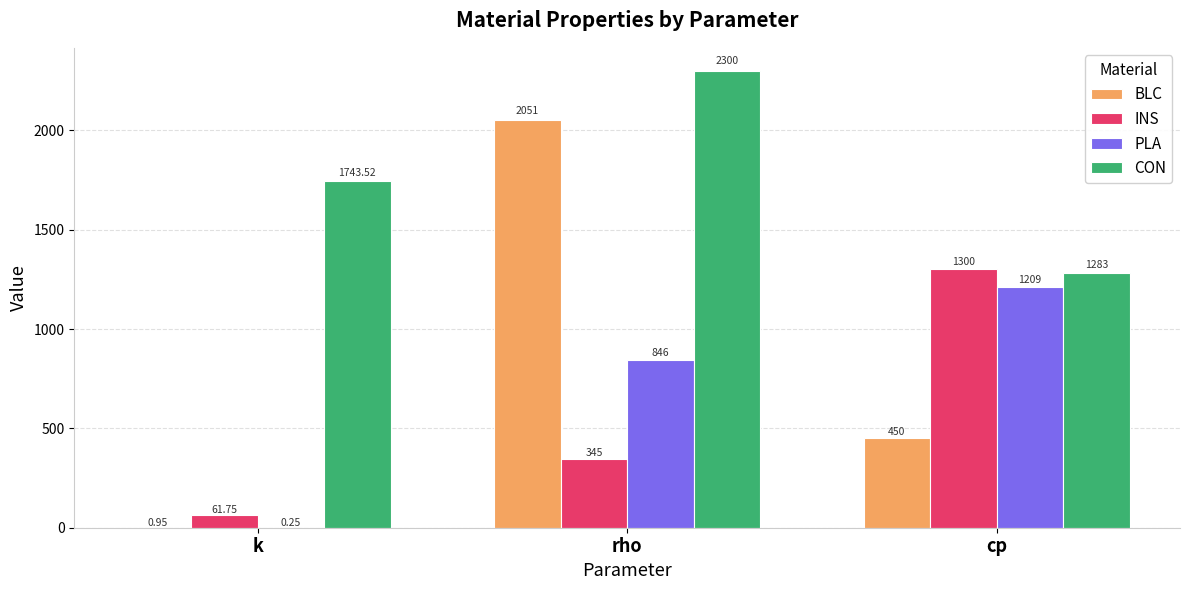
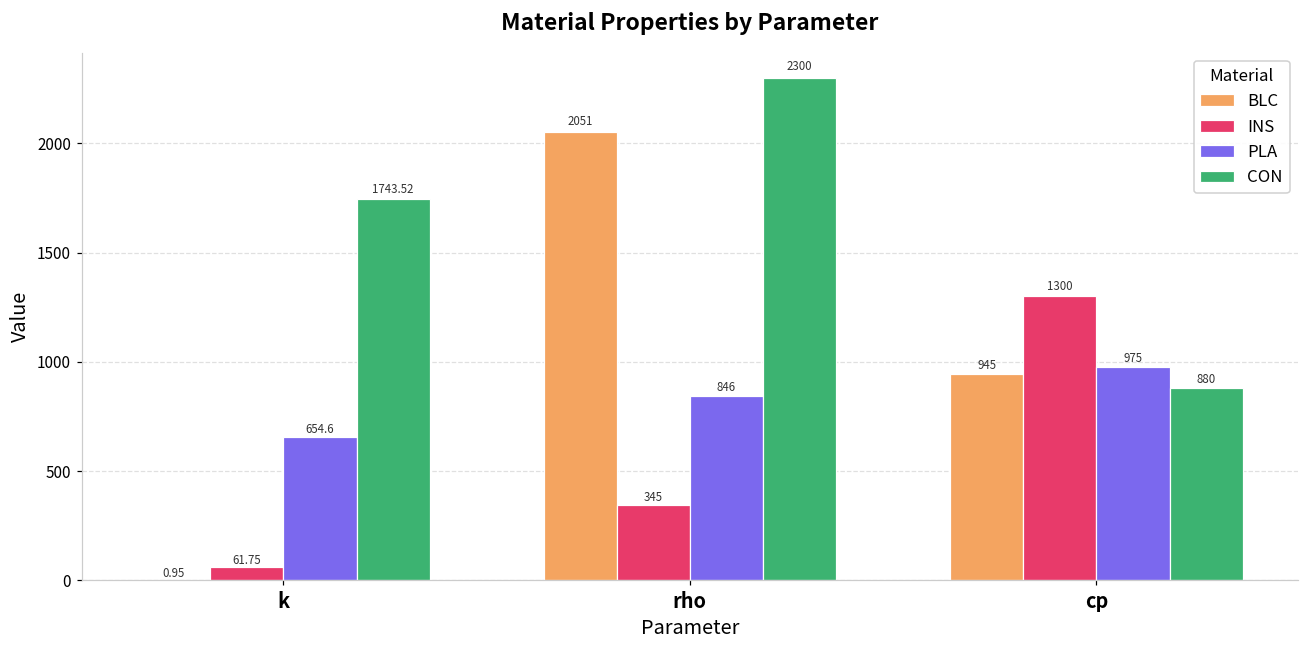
PLA, k: 0.25 -> 654.6
BLC, cp: 450 -> 945
PLA, cp: 1209 -> 975
CON, cp: 1283 -> 880
